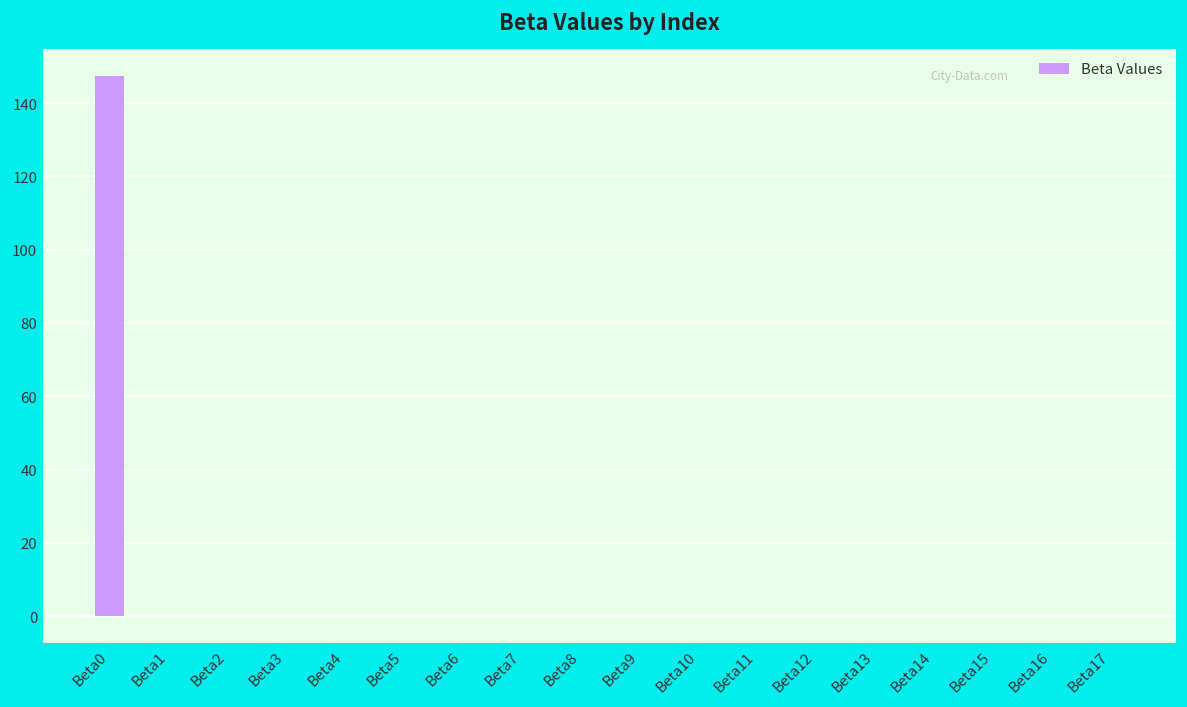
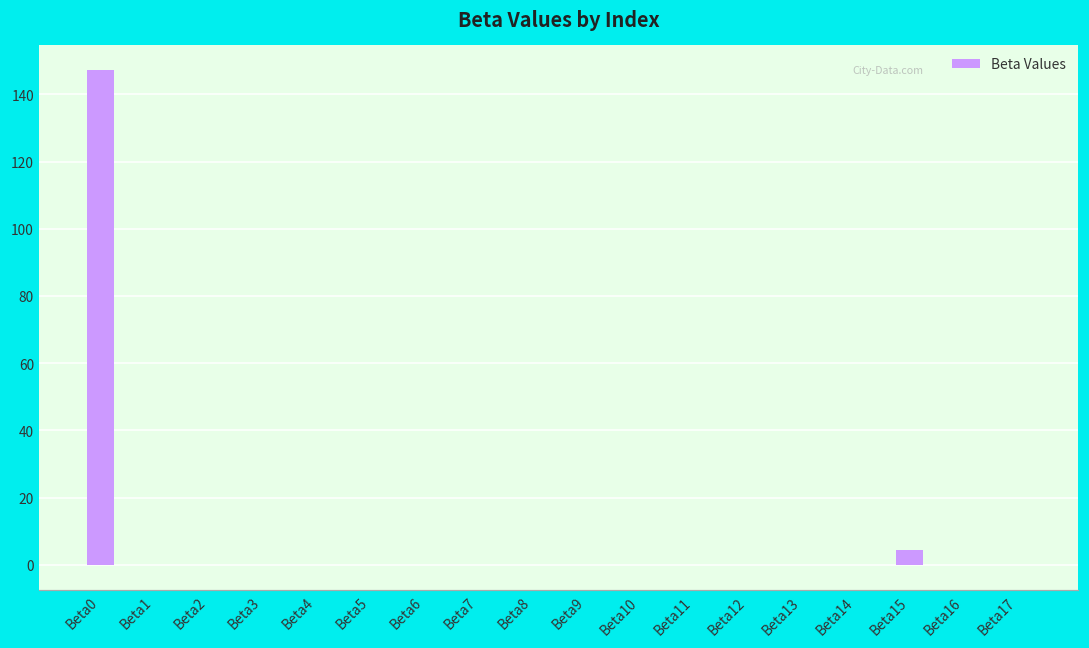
Beta15: 0 -> 4
